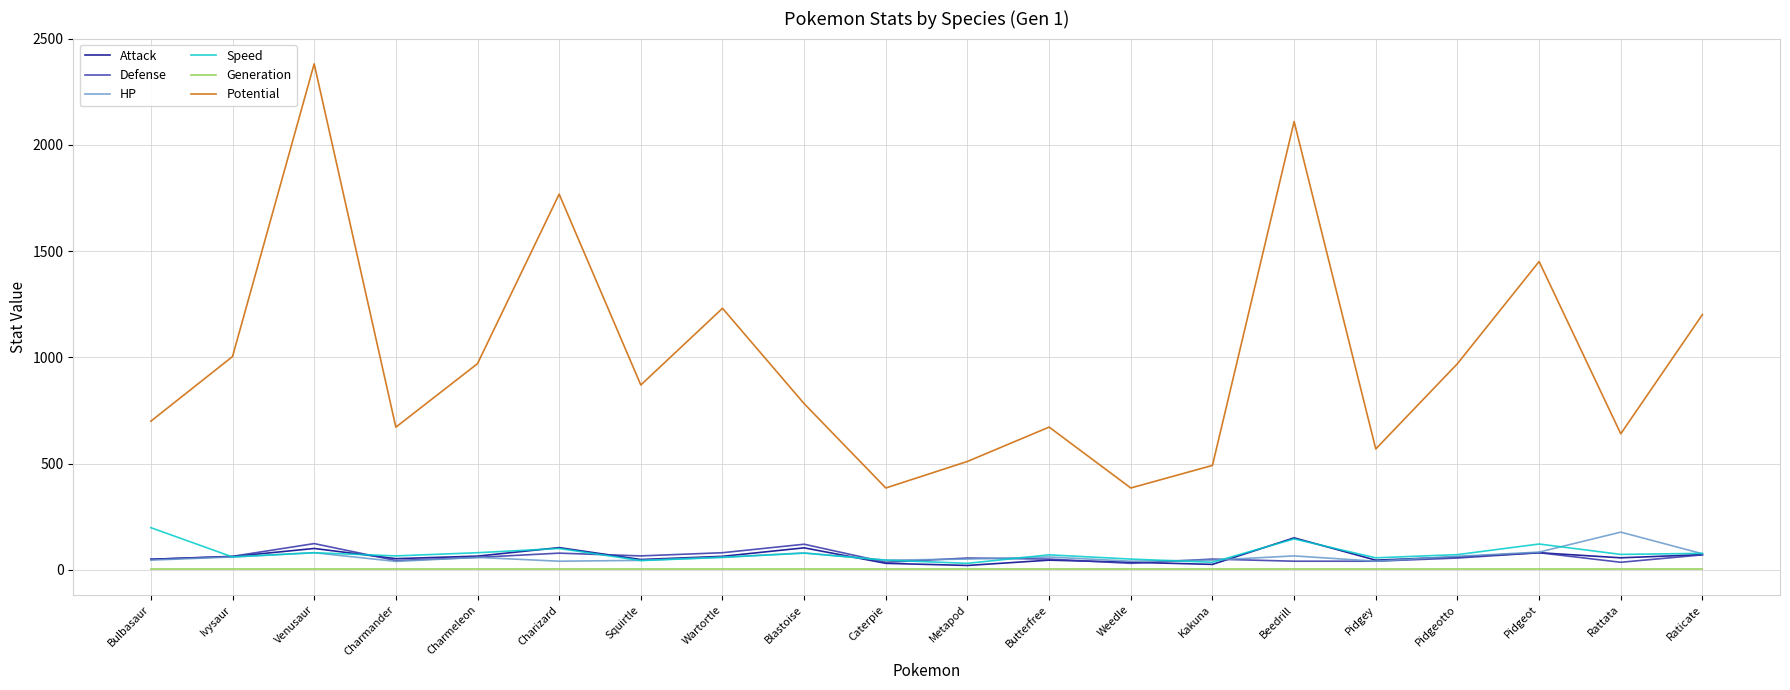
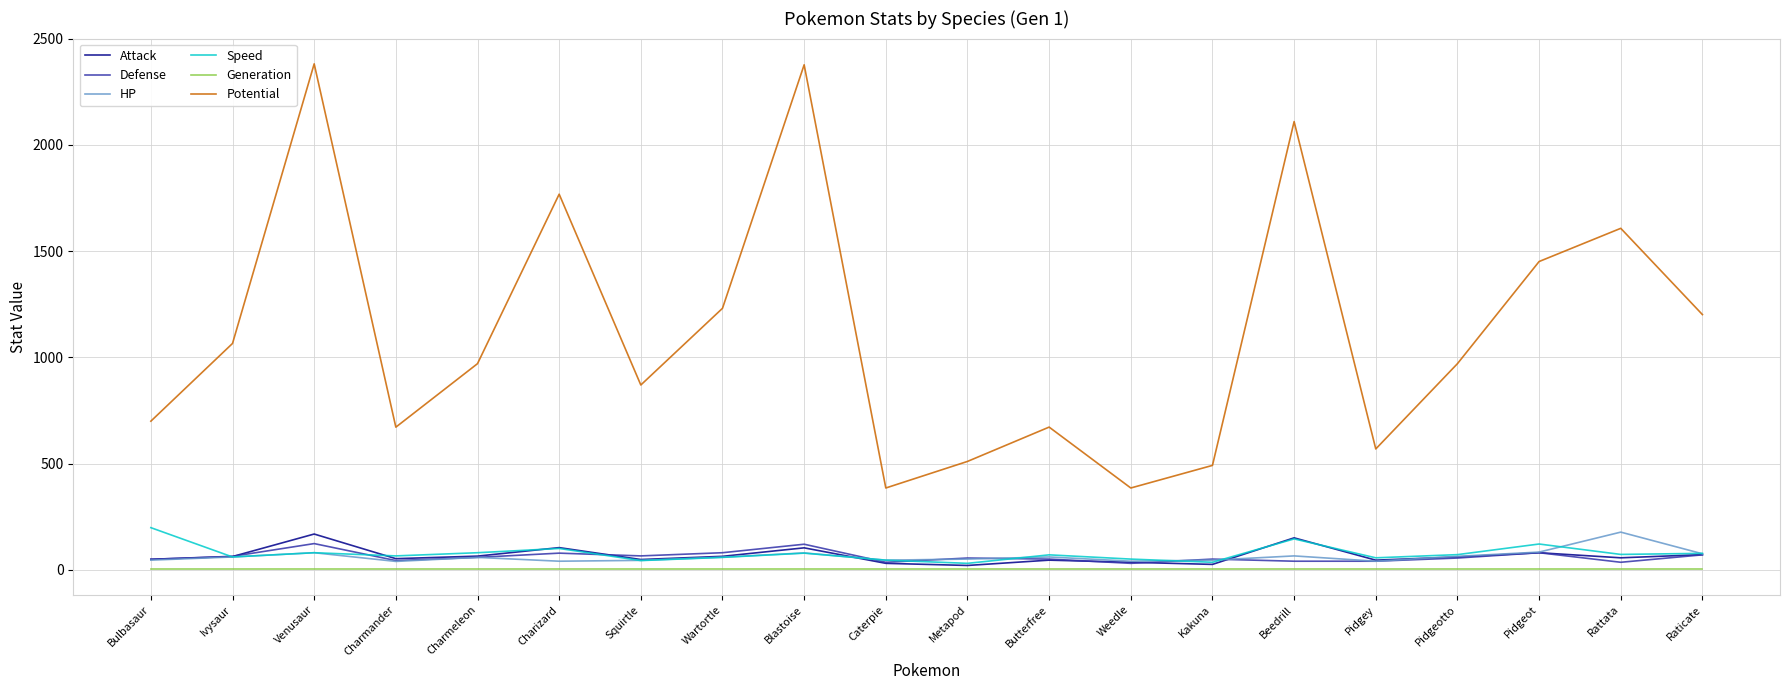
Potential, Ivysaur: 1000 -> 1070
Attack, Venusaur: 100 -> 170
Potential, Blastoise: 780 -> 2380
Potential, Rattata: 640 -> 1610
